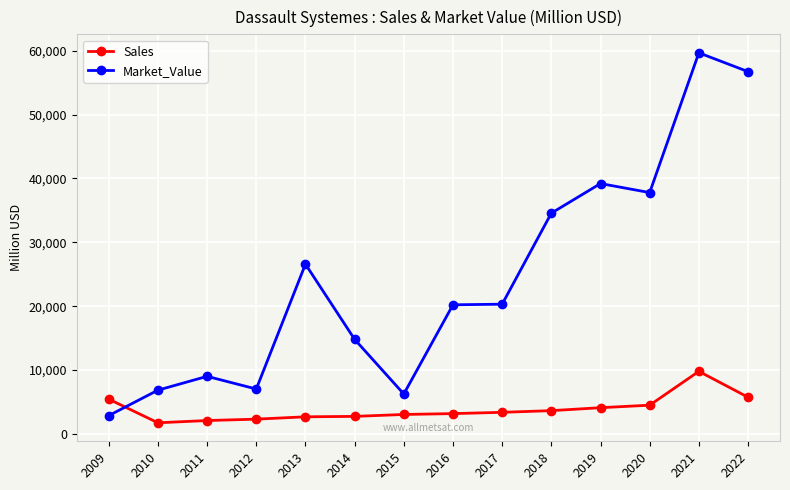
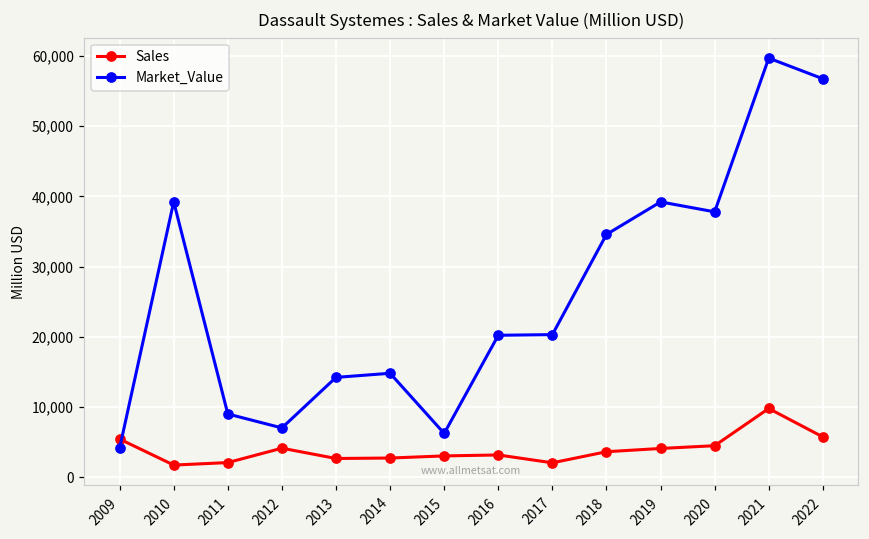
Market_Value, 2009: 3,000 -> 4,000
Market_Value, 2010: 7,000 -> 39,000
Sales, 2012: 2,000 -> 4,000
Market_Value, 2013: 27,000 -> 14,000
Sales, 2017: 3,000 -> 2,000
